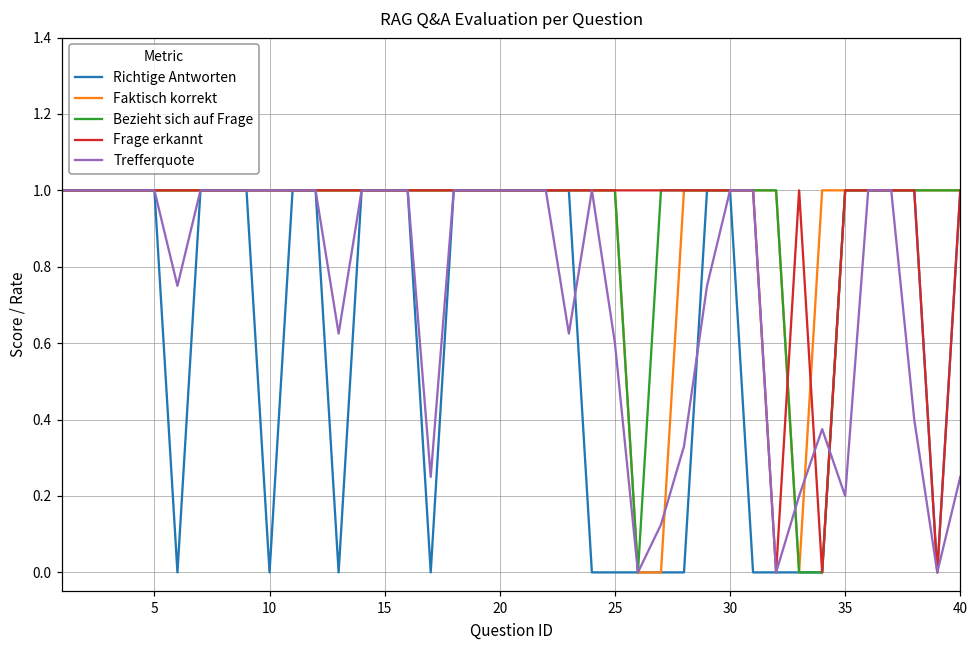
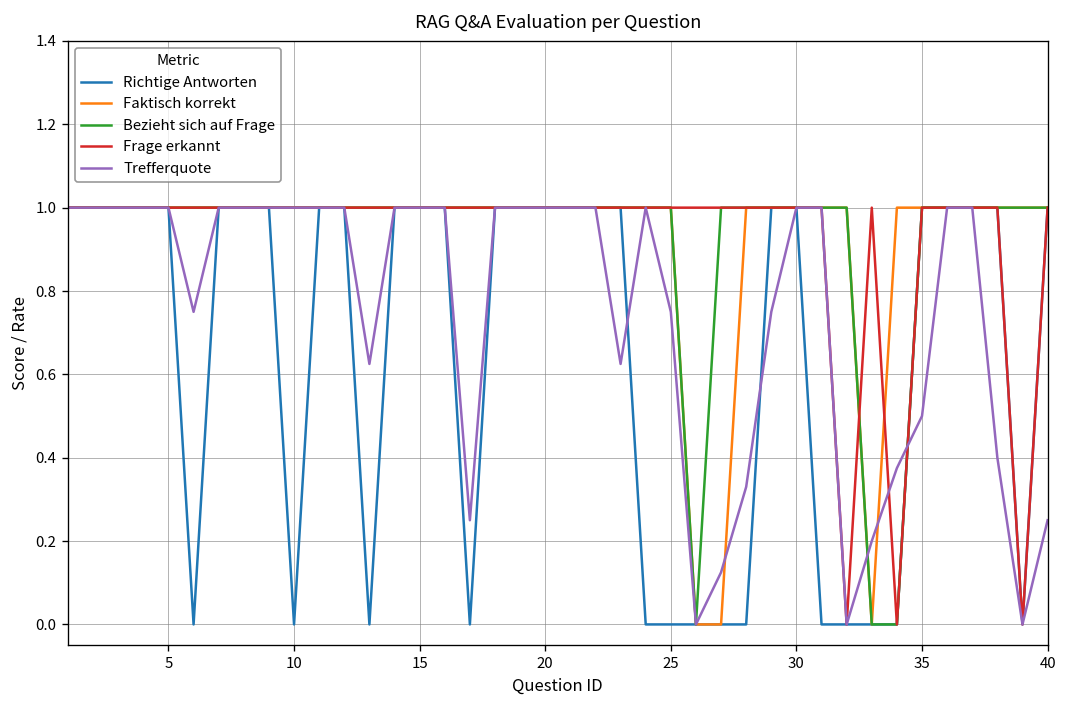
Trefferquote, 25: 0.60 -> 0.75
Trefferquote, 35: 0.2 -> 0.5
